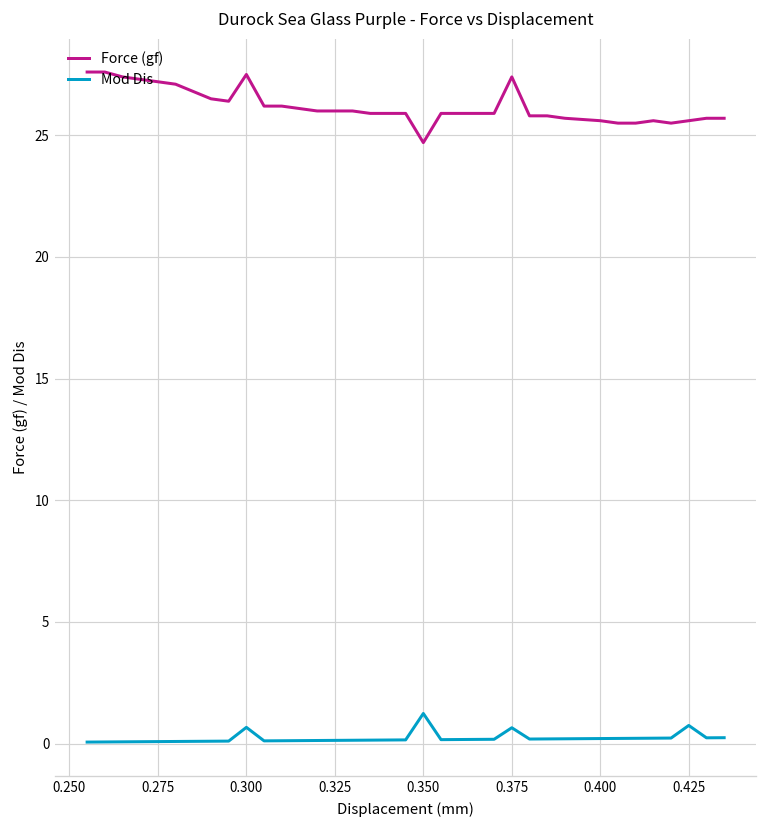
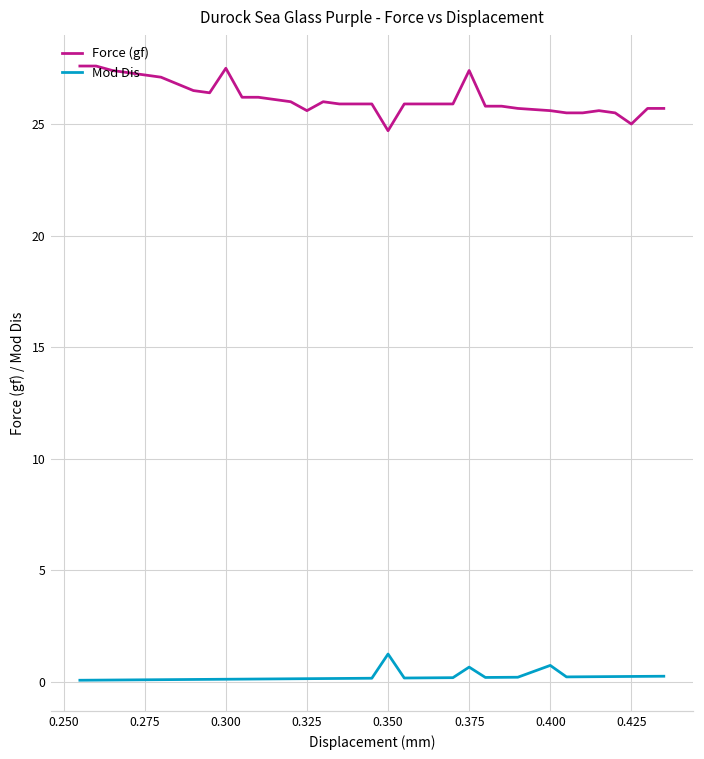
Mod Dis, 0.300: 0.7 -> 0.1
Force (gf), 0.325: 26.0 -> 25.6
Mod Dis, 0.400: 0.2 -> 0.7
Force (gf), 0.425: 25.6 -> 25.0
Mod Dis, 0.425: 0.7 -> 0.2
